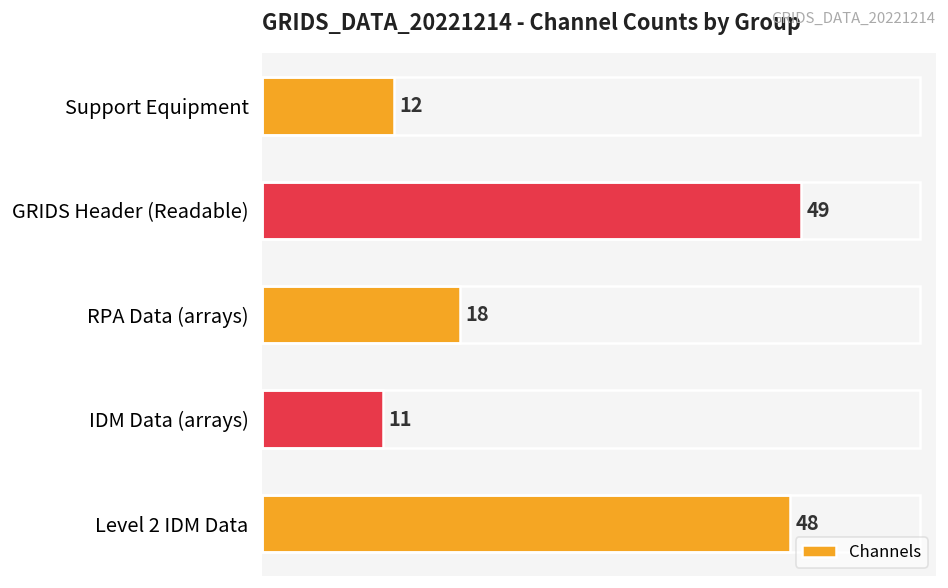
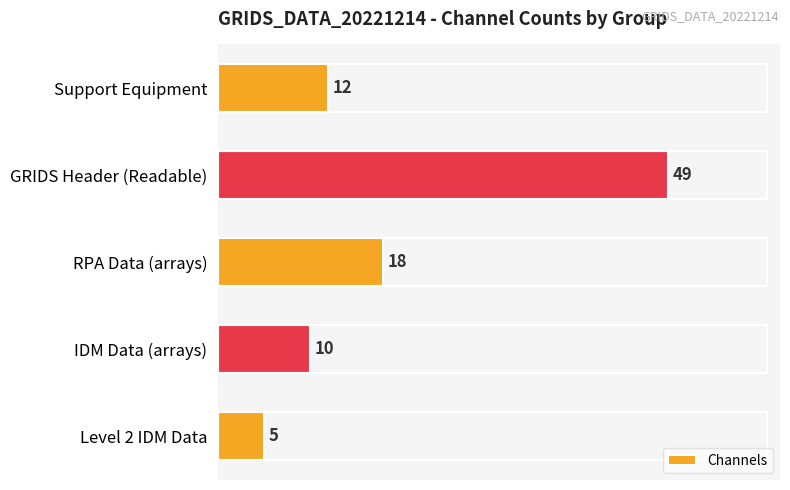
IDM Data (arrays): 11 -> 10
Level 2 IDM Data: 48 -> 5
